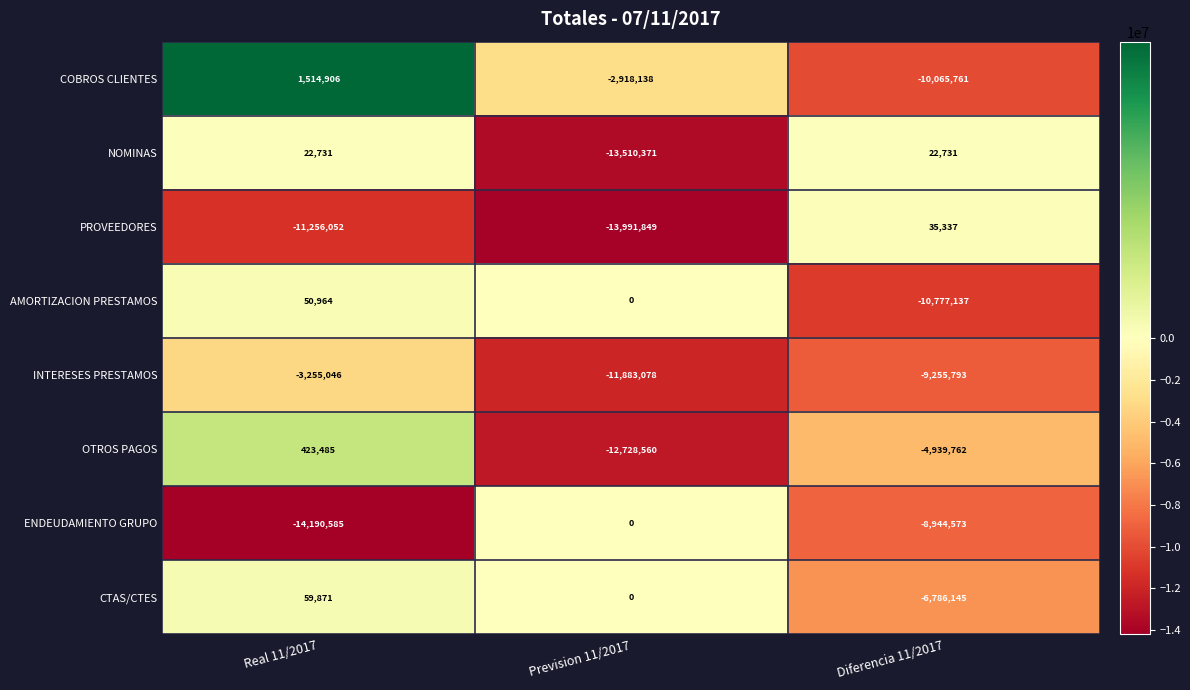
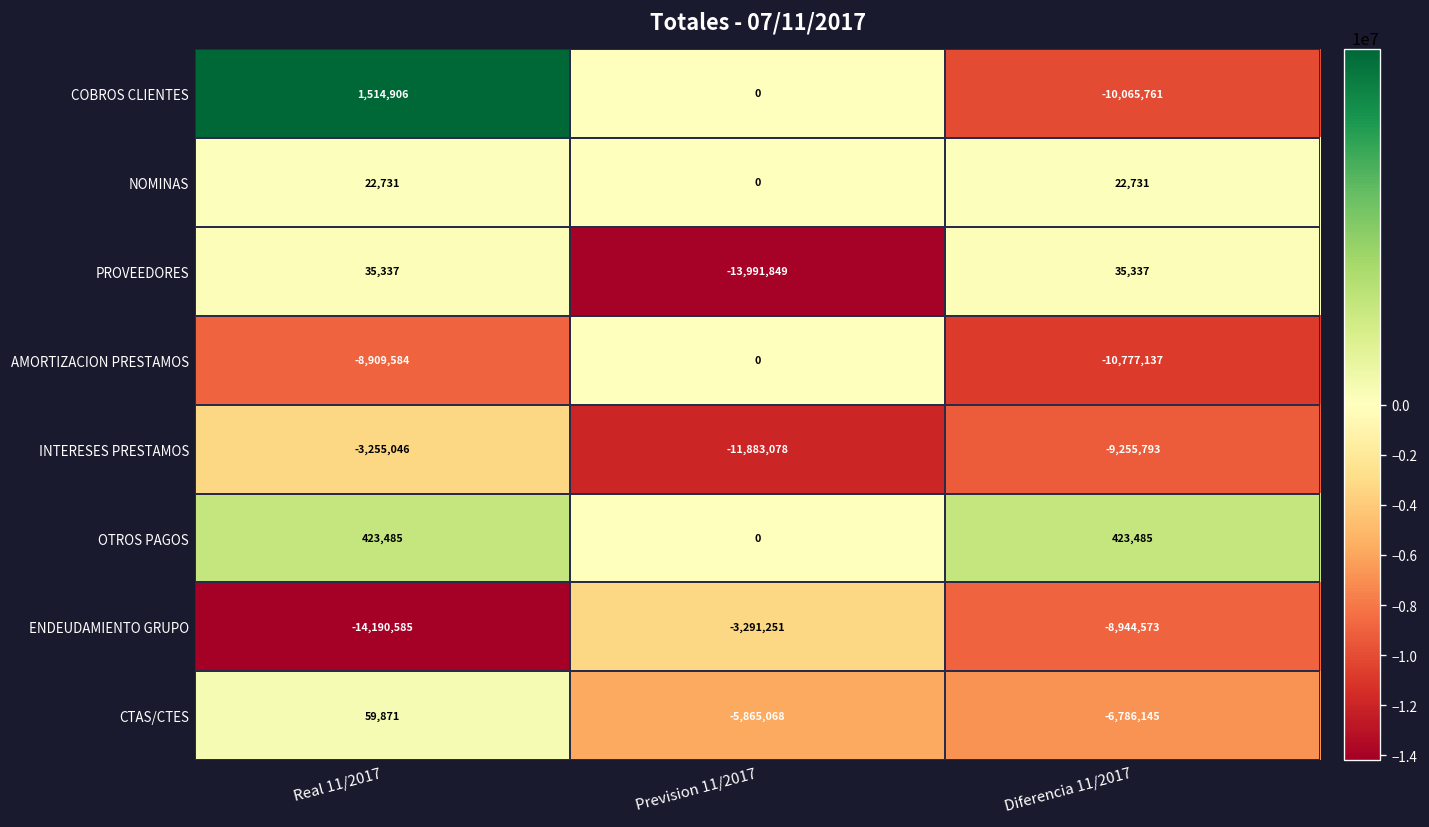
COBROS CLIENTES, Prevision 11/2017: -2,918,138 -> 0
NOMINAS, Prevision 11/2017: -13,510,371 -> 0
PROVEEDORES, Real 11/2017: -11,256,052 -> 35,337
AMORTIZACION PRESTAMOS, Real 11/2017: 50,964 -> -8,909,584
OTROS PAGOS, Prevision 11/2017: -12,728,560 -> 0
OTROS PAGOS, Diferencia 11/2017: -4,939,762 -> 423,485
ENDEUDAMIENTO GRUPO, Prevision 11/2017: 0 -> -3,291,251
CTAS/CTES, Prevision 11/2017: 0 -> -5,865,068
